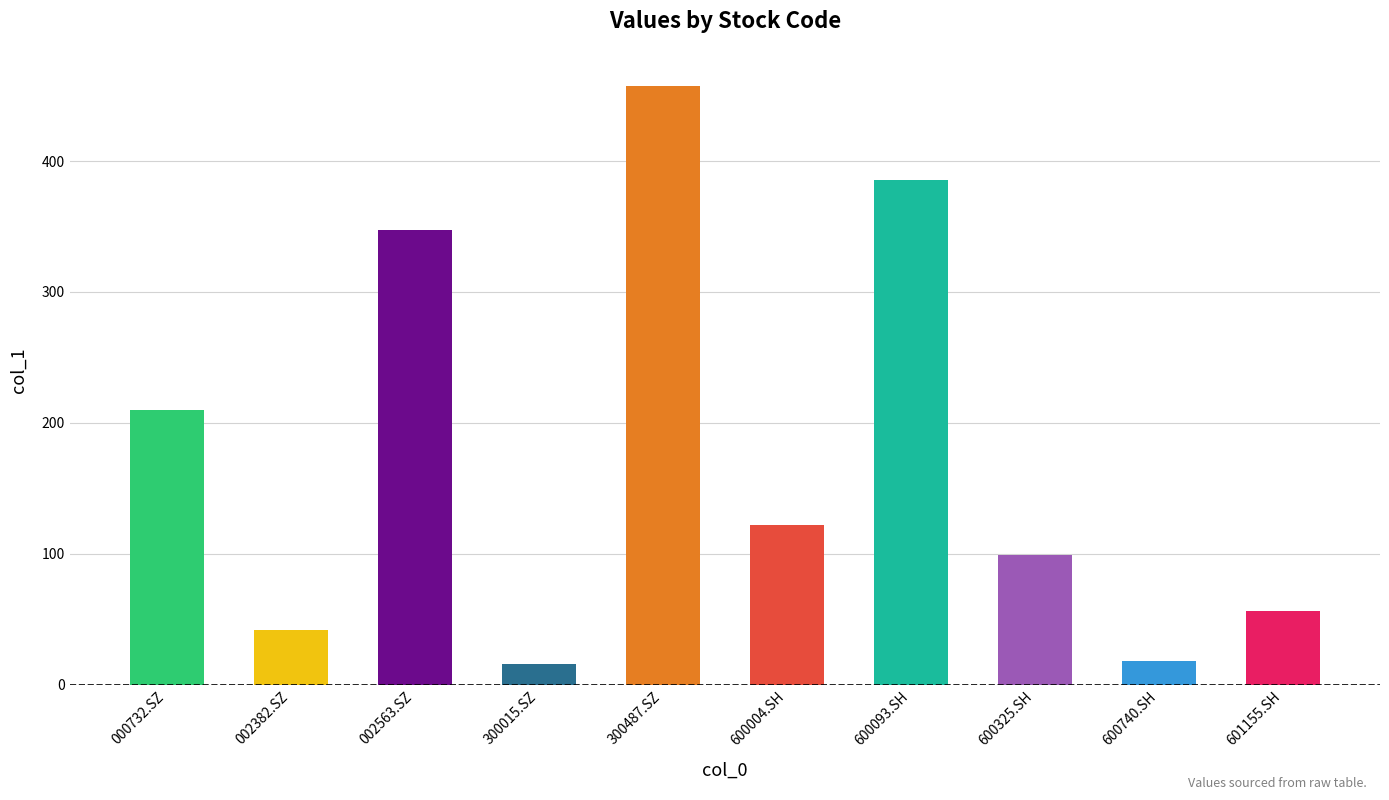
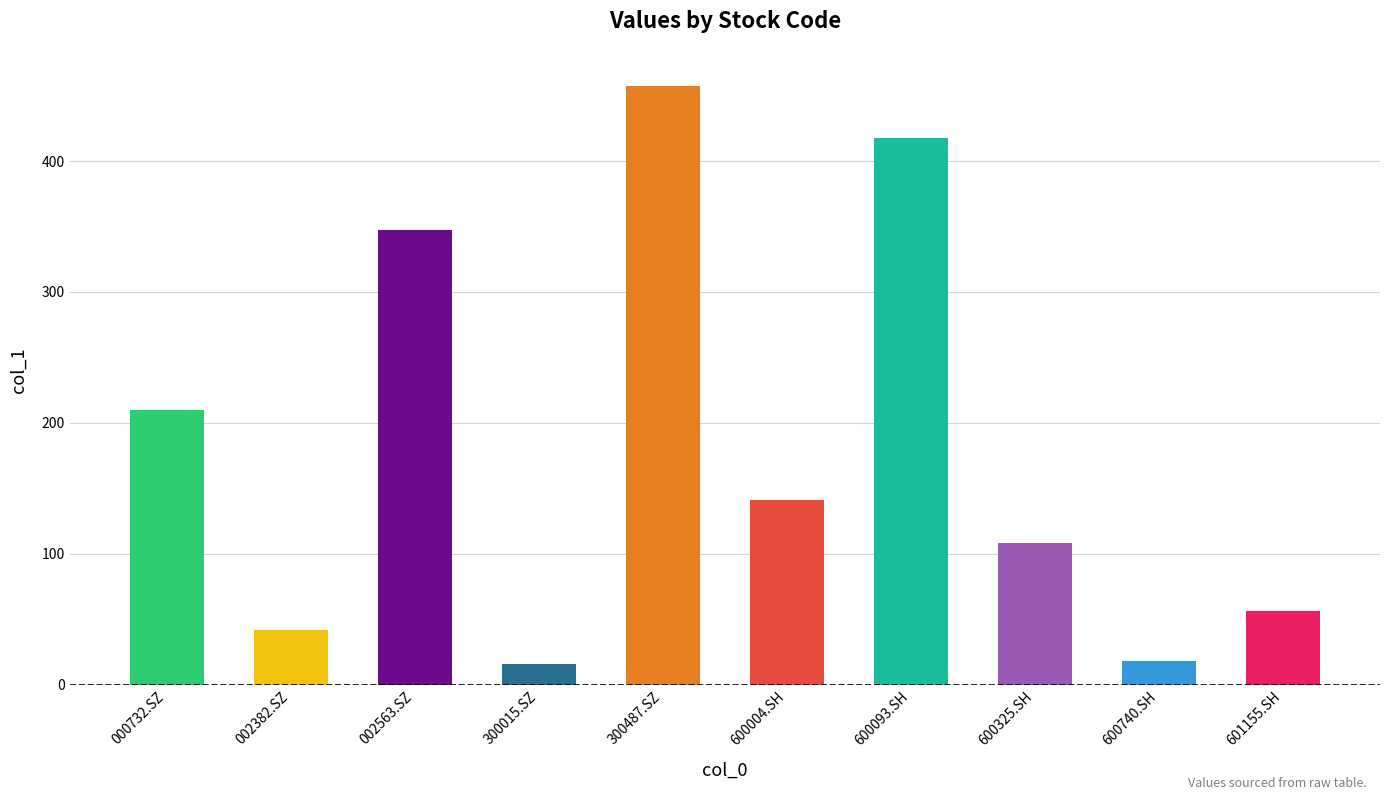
600004.SH: 122 -> 141
600093.SH: 386 -> 417
600325.SH: 99 -> 108
